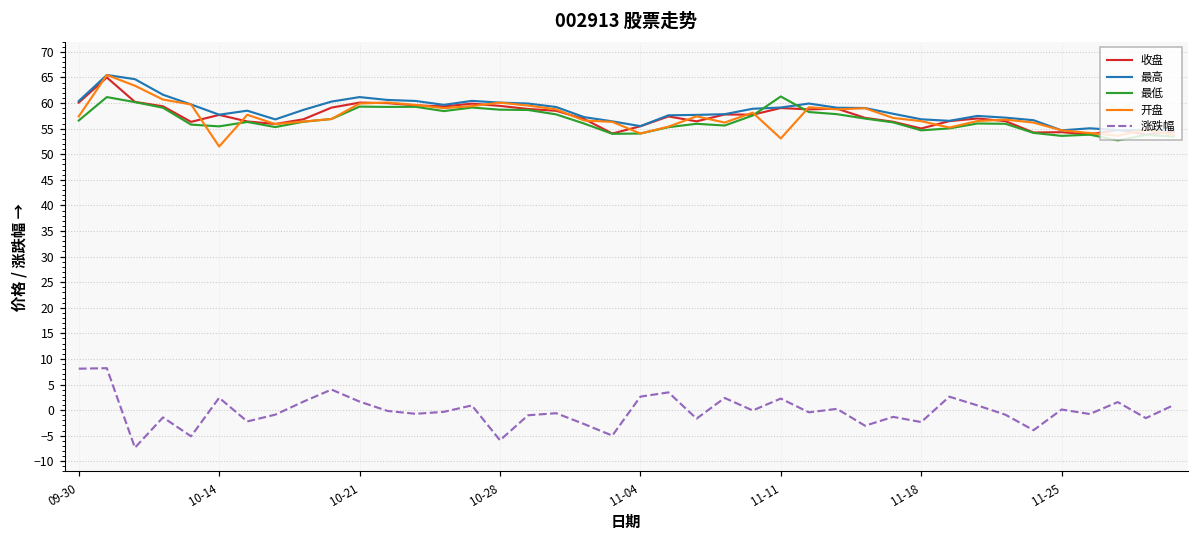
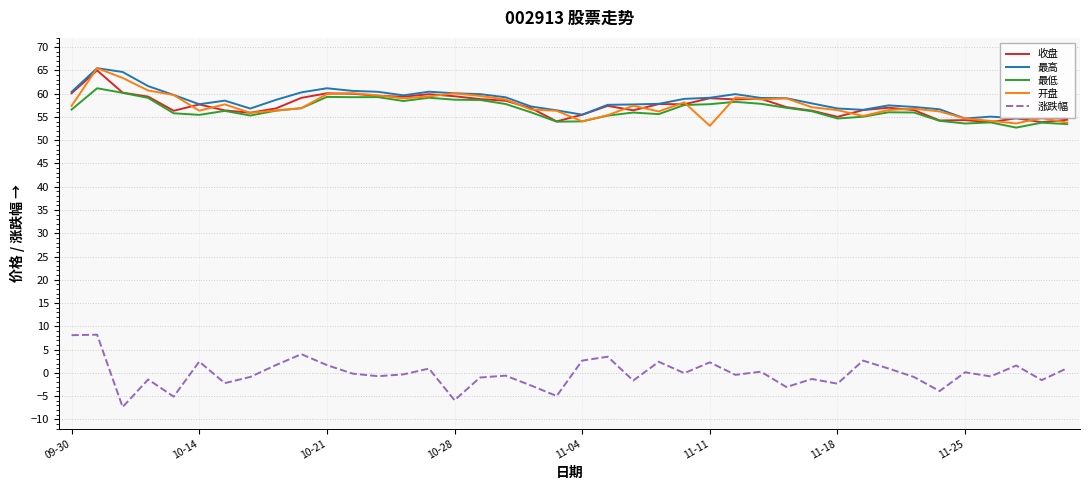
开盘, 10-14: 52 -> 56
最低, 11-11: 61 -> 58
